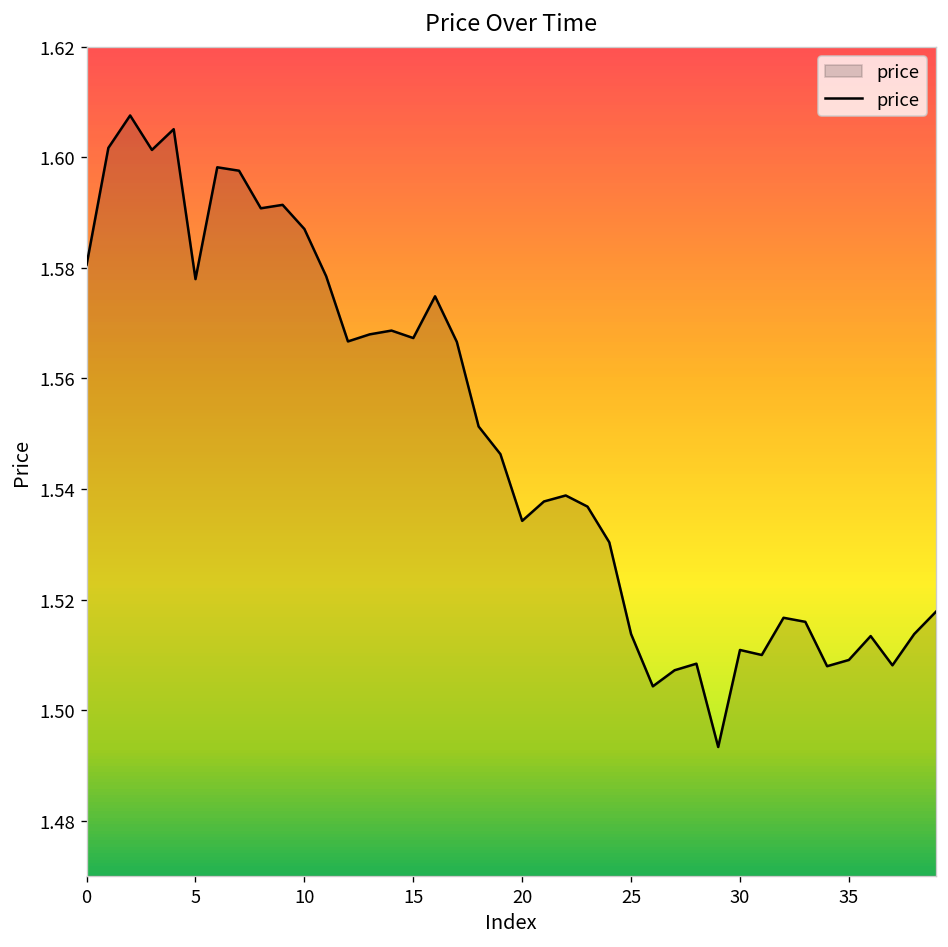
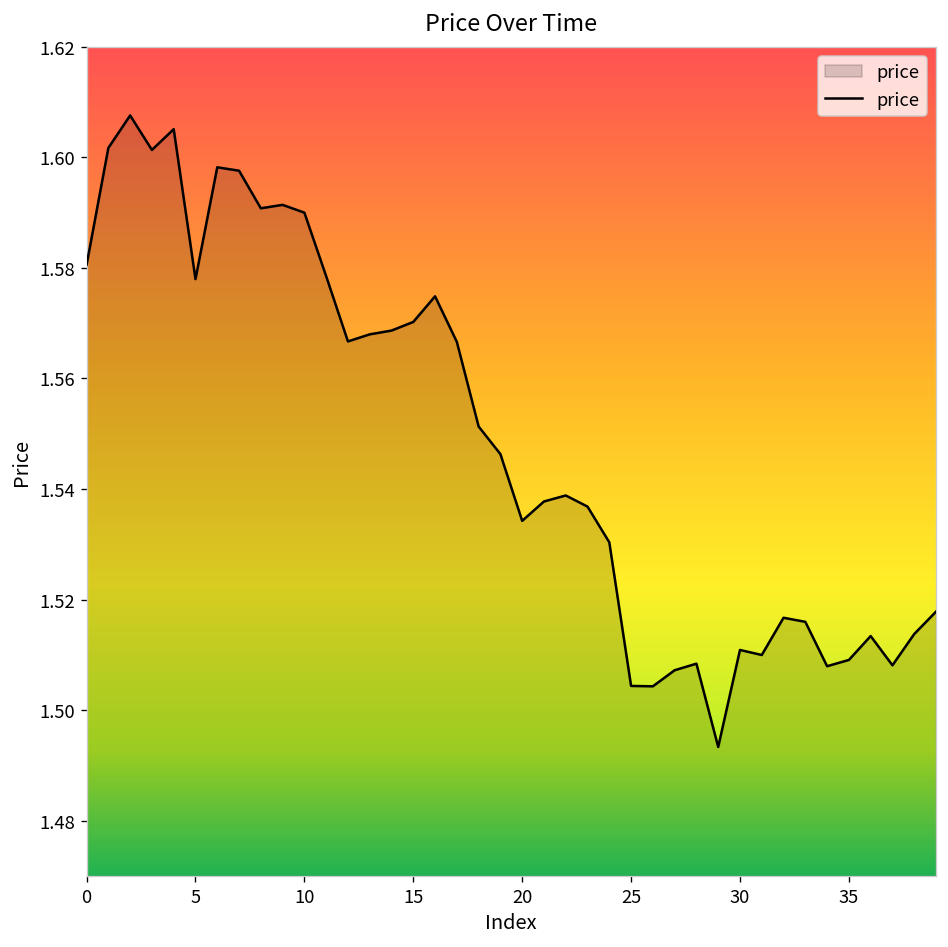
10: 1.587 -> 1.590
15: 1.567 -> 1.570
25: 1.514 -> 1.504
